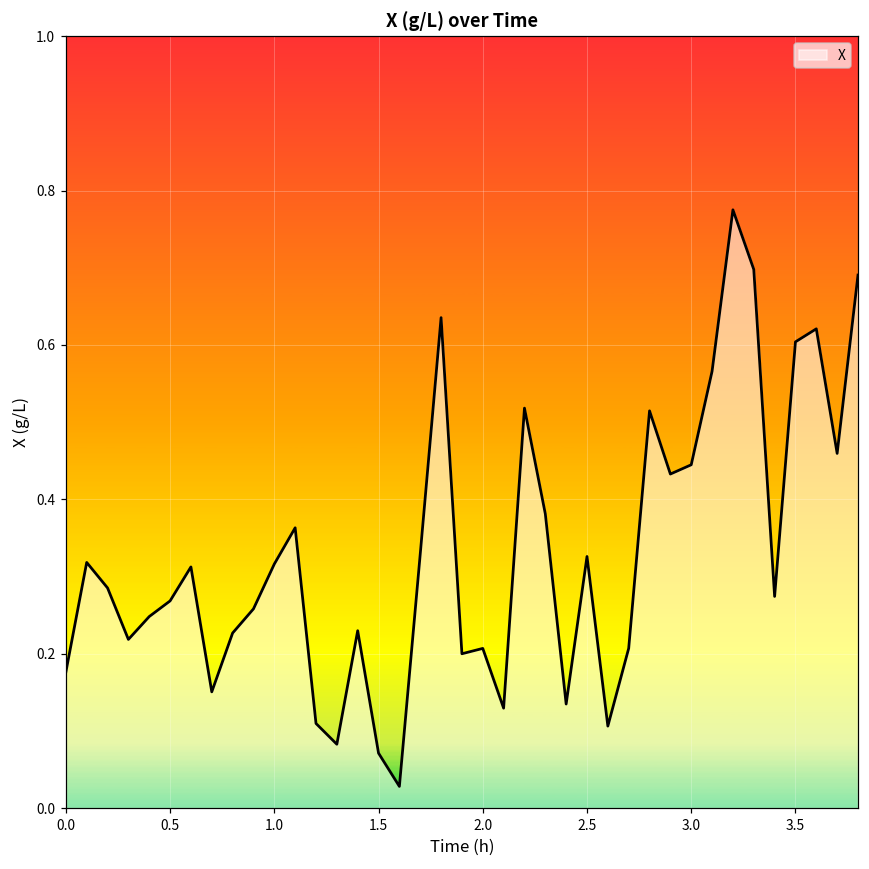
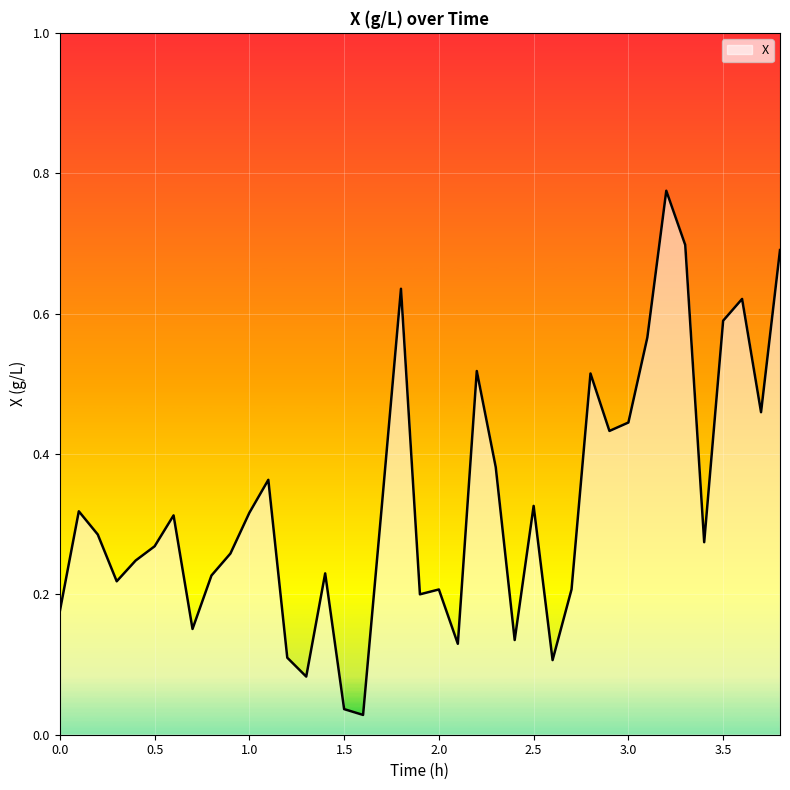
1.5: 0.07 -> 0.04
3.5: 0.60 -> 0.59
